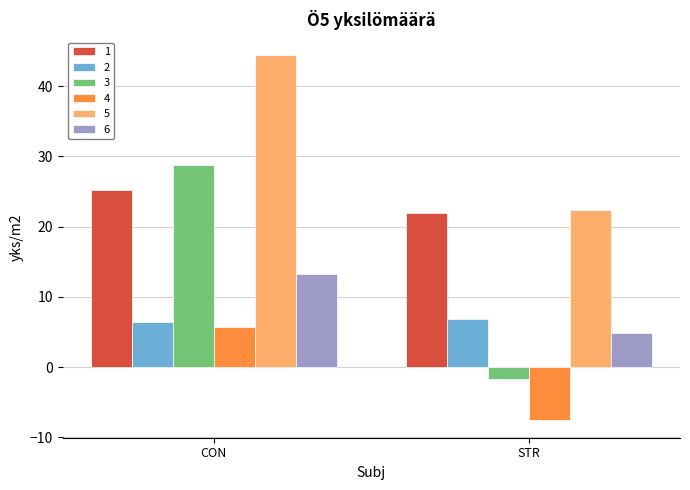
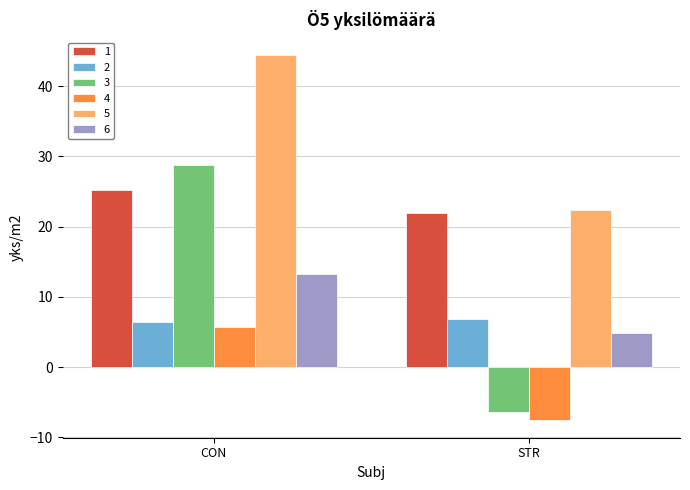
3, STR: -2 -> -6
